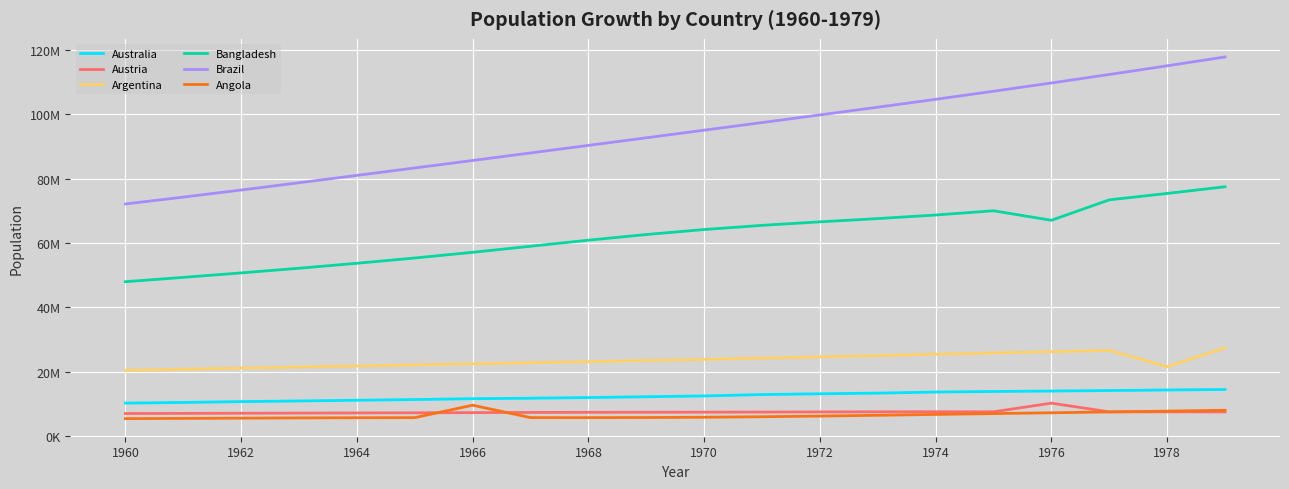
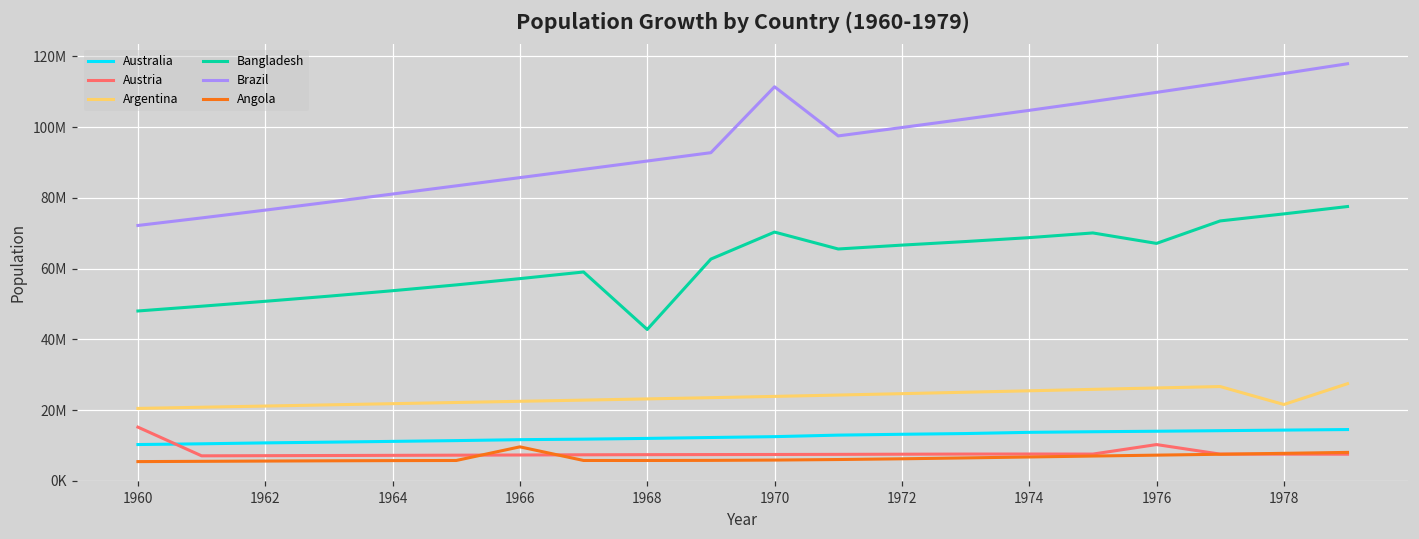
Austria, 1960: 7000000 -> 15000000
Bangladesh, 1968: 61000000 -> 43000000
Bangladesh, 1970: 64000000 -> 70000000
Brazil, 1970: 95000000 -> 111000000
